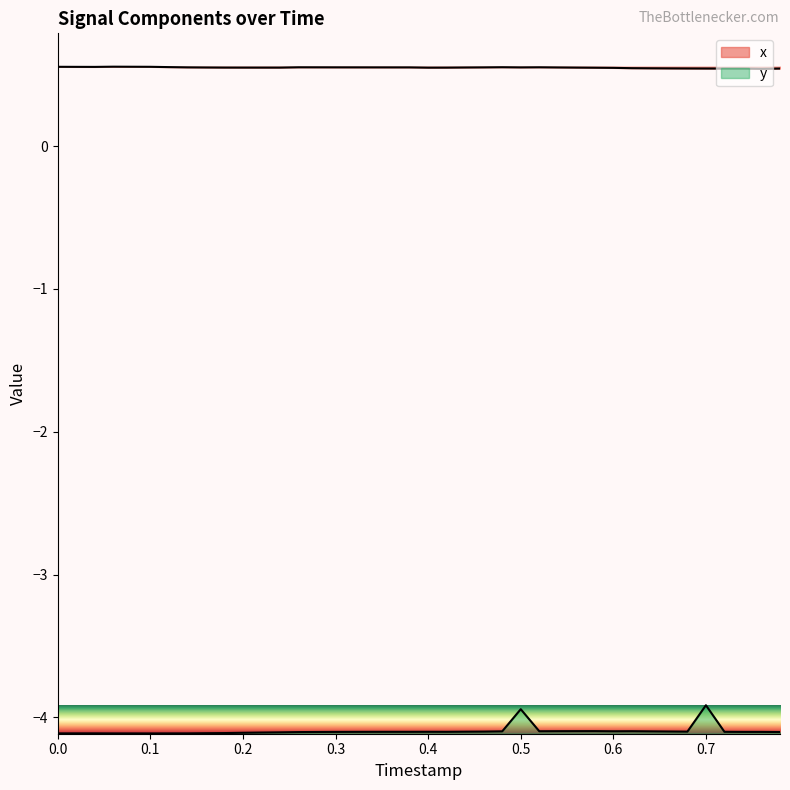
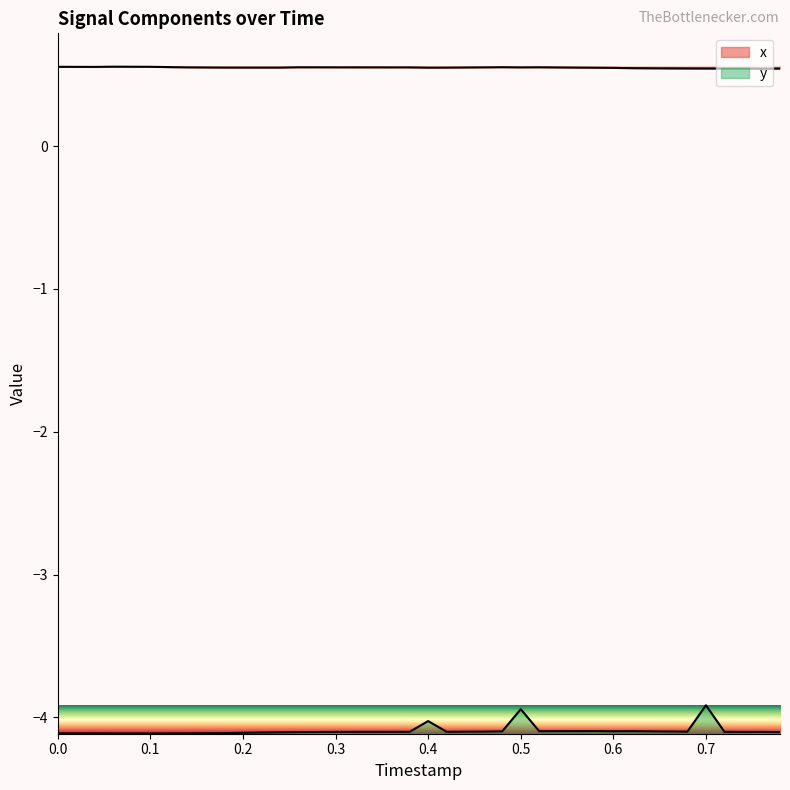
y, 0.4: -4.10 -> -4.03
